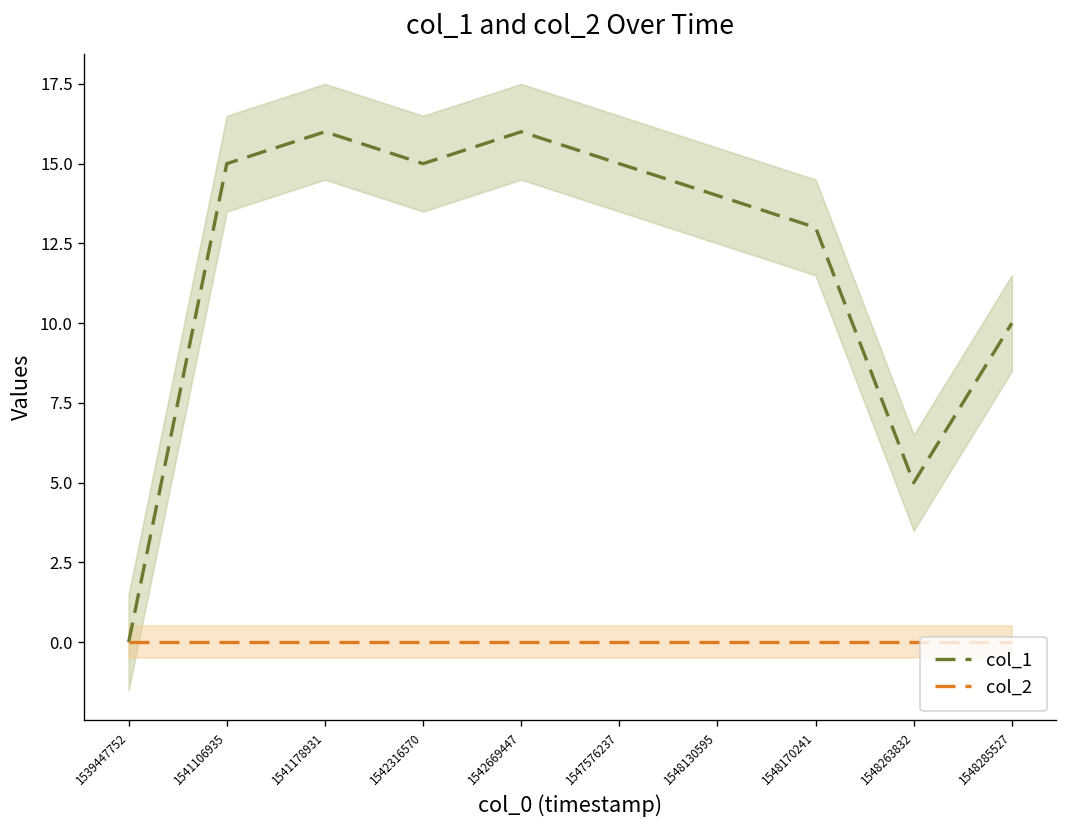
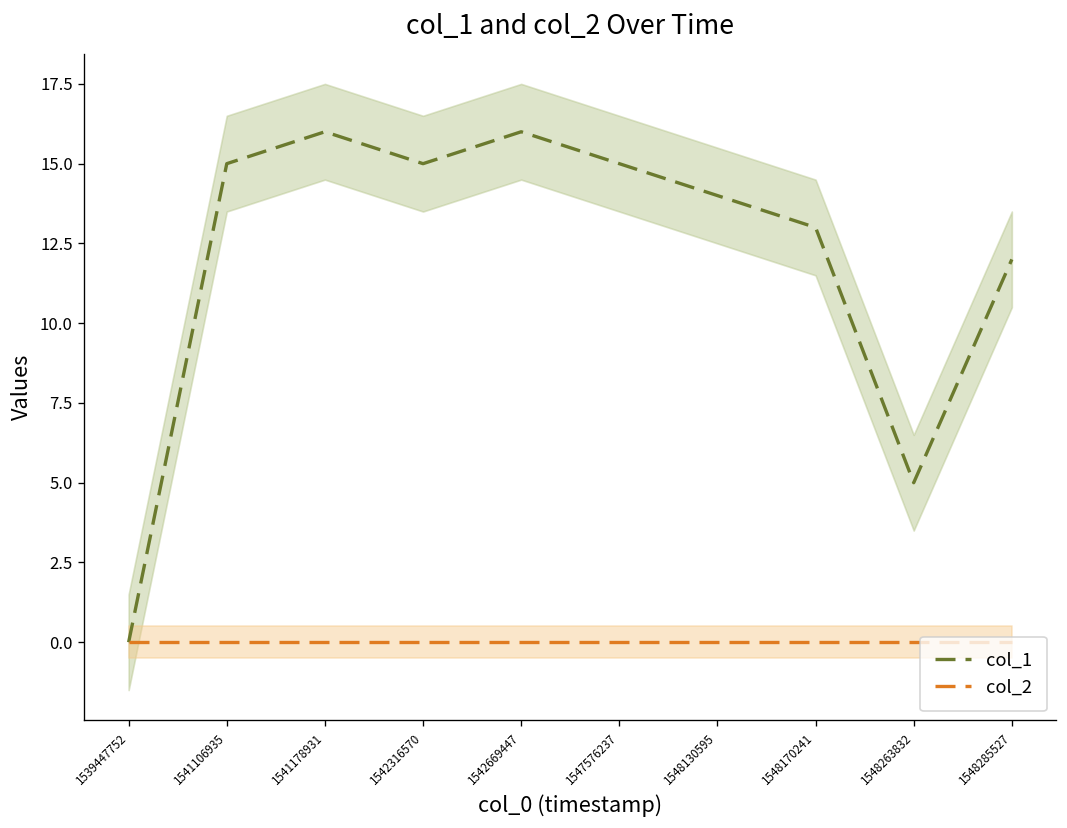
col_1, 1548285527: 10 -> 12
